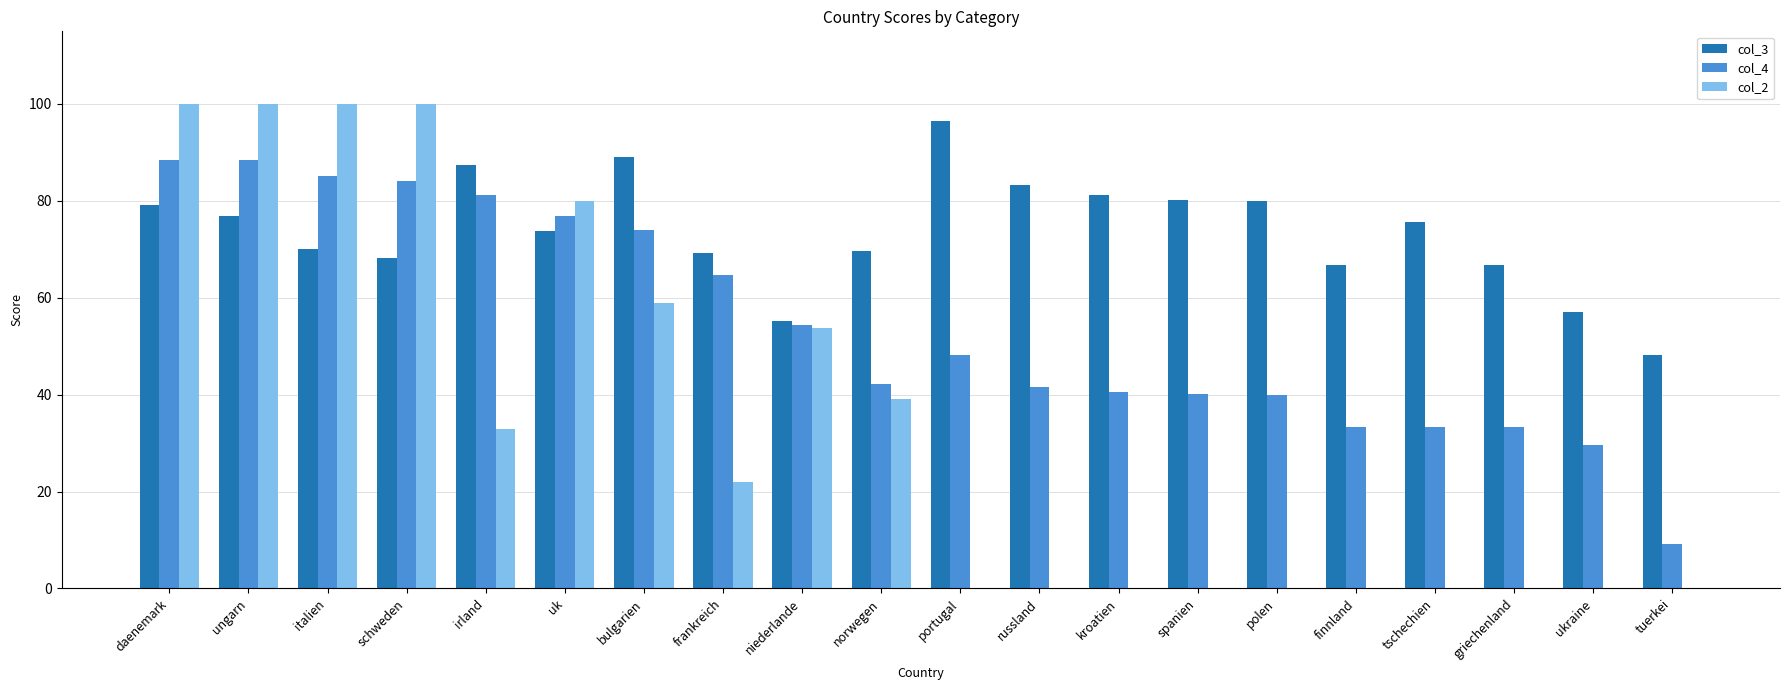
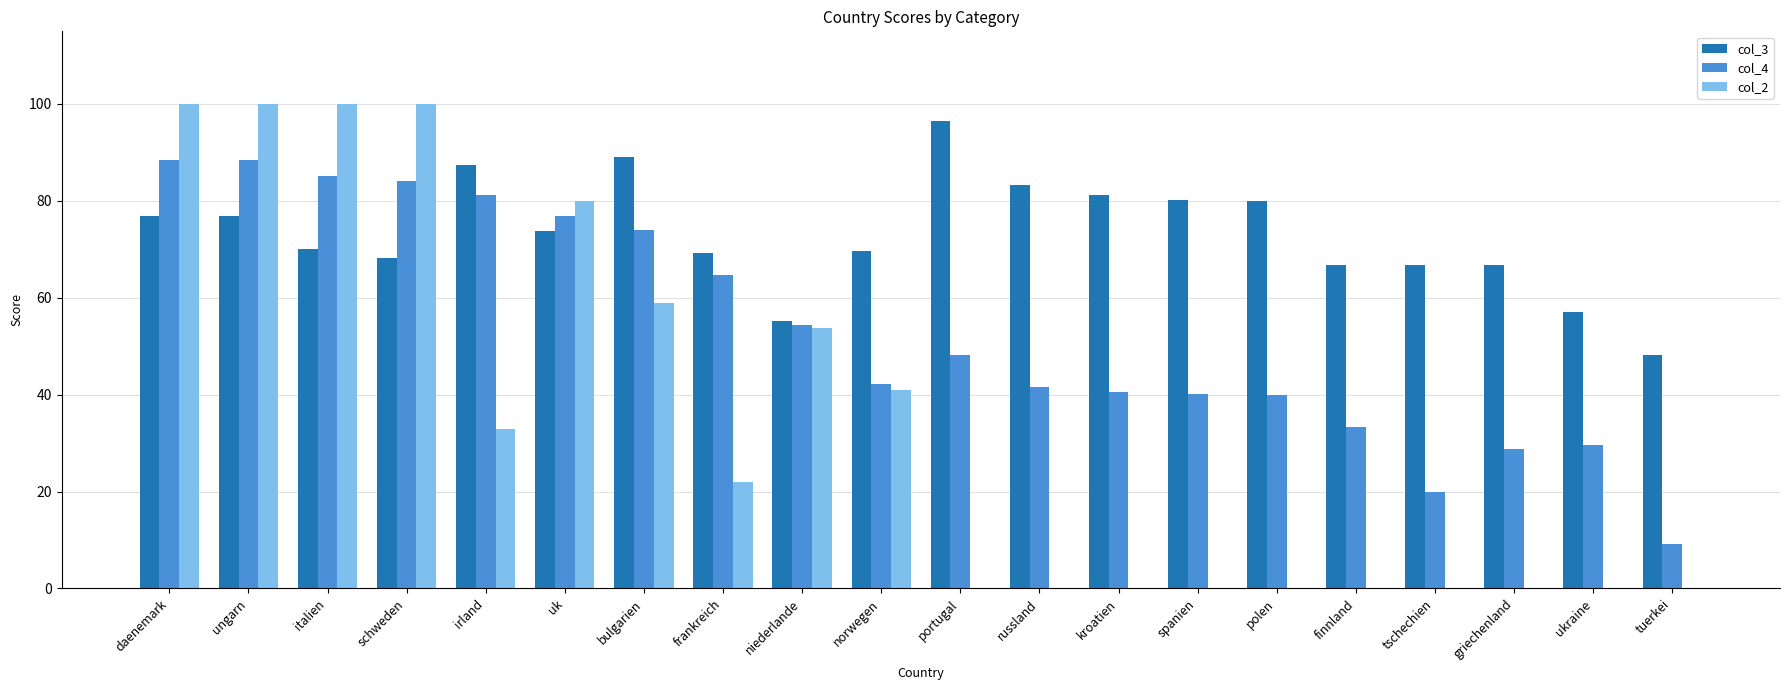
col_3, daenemark: 79 -> 77
col_2, norwegen: 39 -> 41
col_3, tschechien: 76 -> 67
col_4, tschechien: 33 -> 20
col_4, griechenland: 33 -> 29
